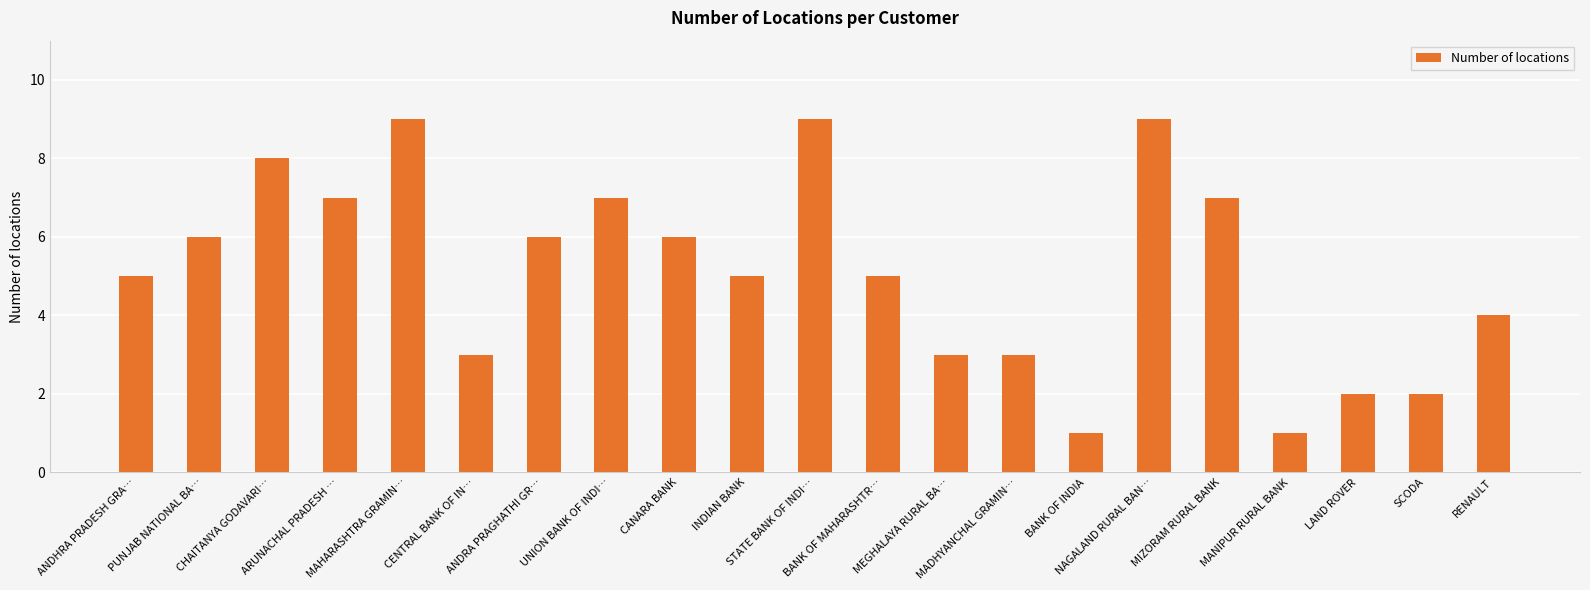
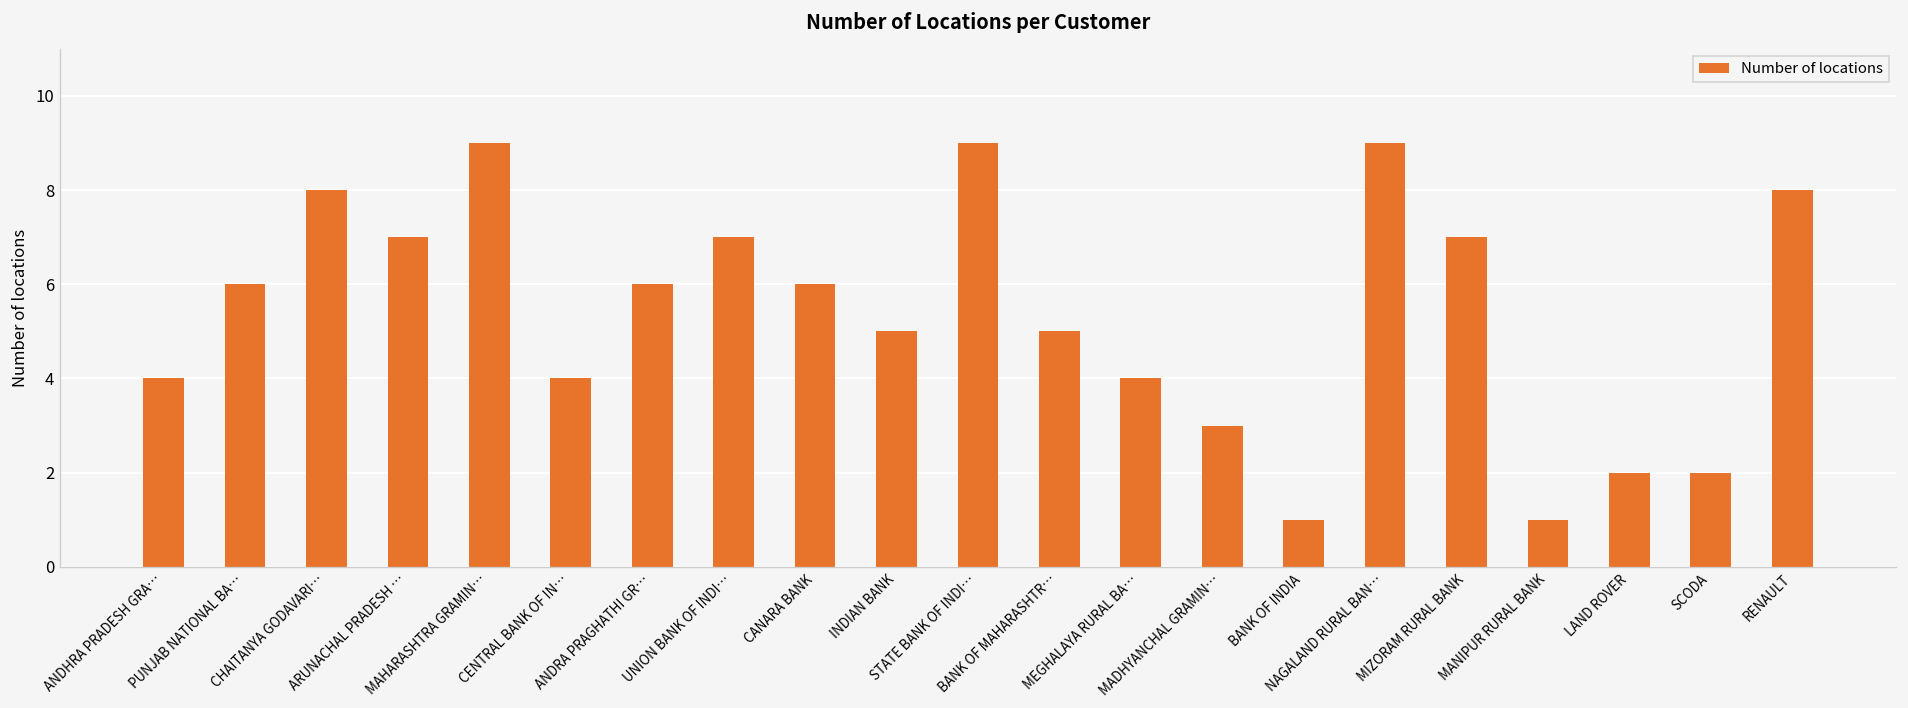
ANDHRA PRADESH GRA…: 5 -> 4
CENTRAL BANK OF IN…: 3 -> 4
MEGHALAYA RURAL BA…: 3 -> 4
RENAULT: 4 -> 8
